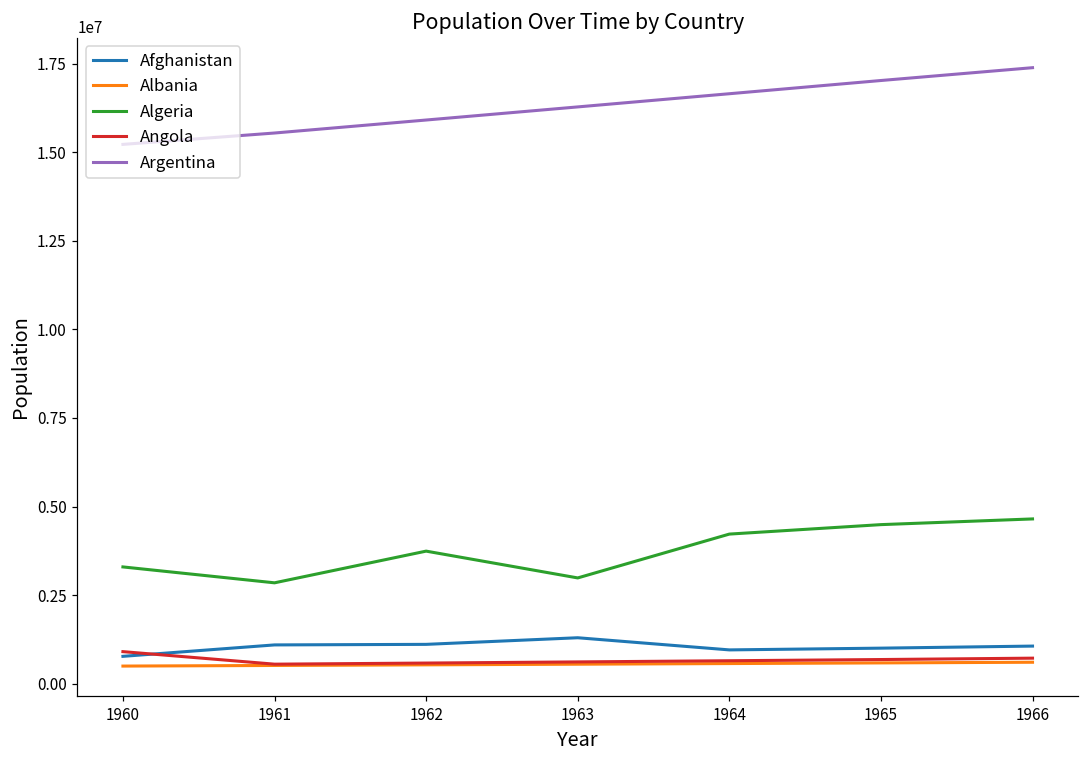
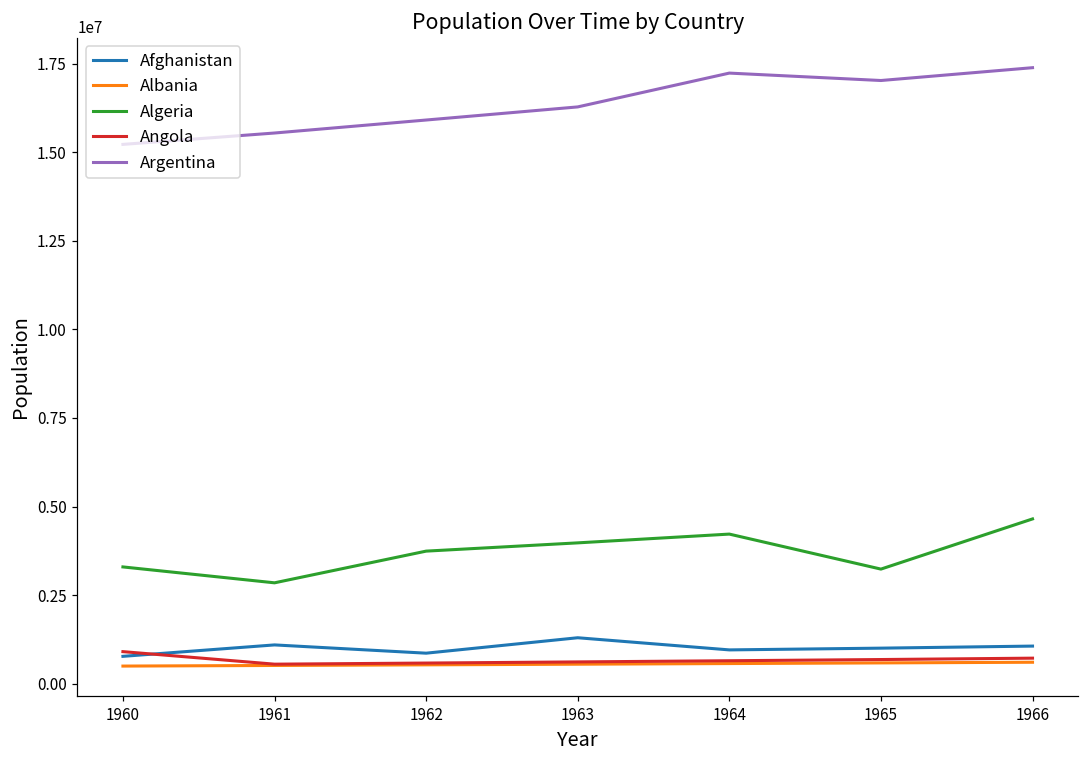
Afghanistan, 1962: 1100000 -> 900000
Algeria, 1963: 3000000 -> 4000000
Argentina, 1964: 16700000 -> 17200000
Algeria, 1965: 4500000 -> 3200000
